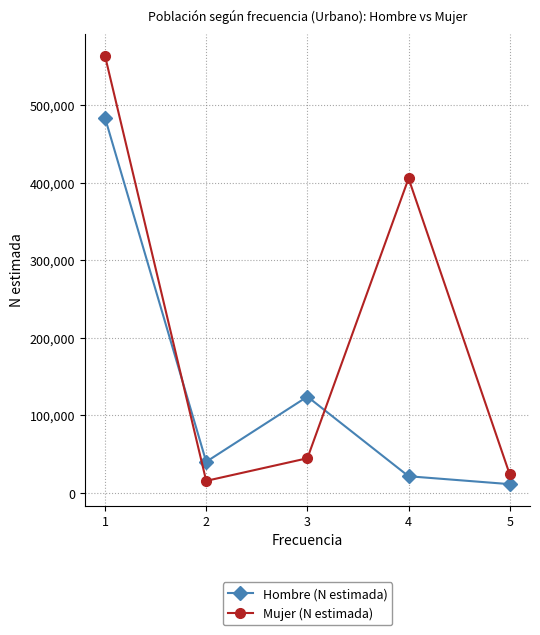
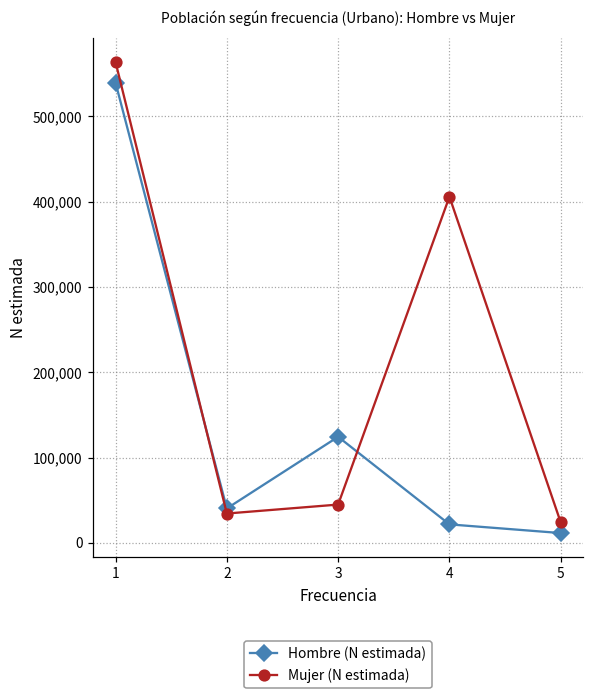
Hombre (N estimada), 1: 480,000 -> 540,000
Mujer (N estimada), 2: 20,000 -> 30,000
